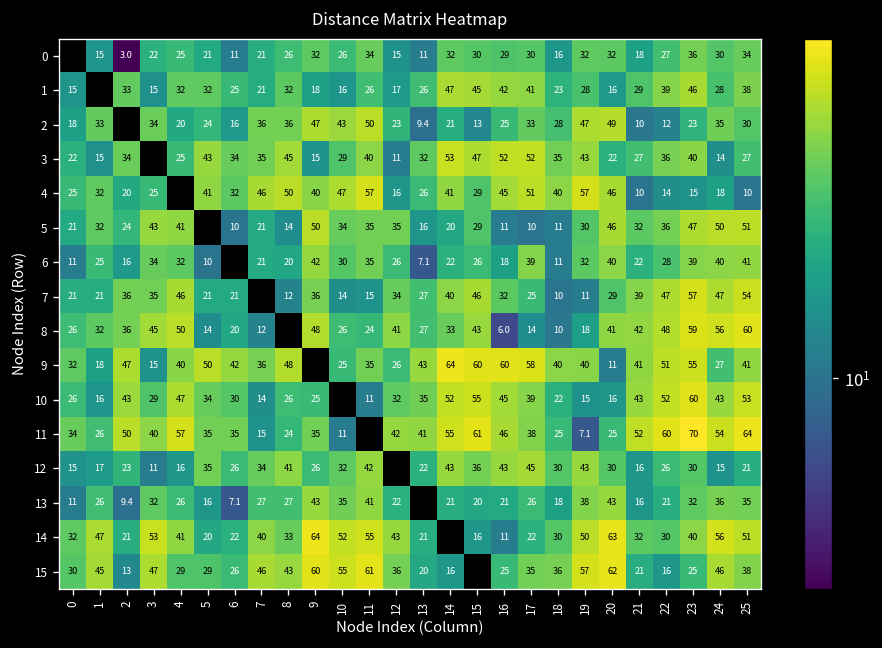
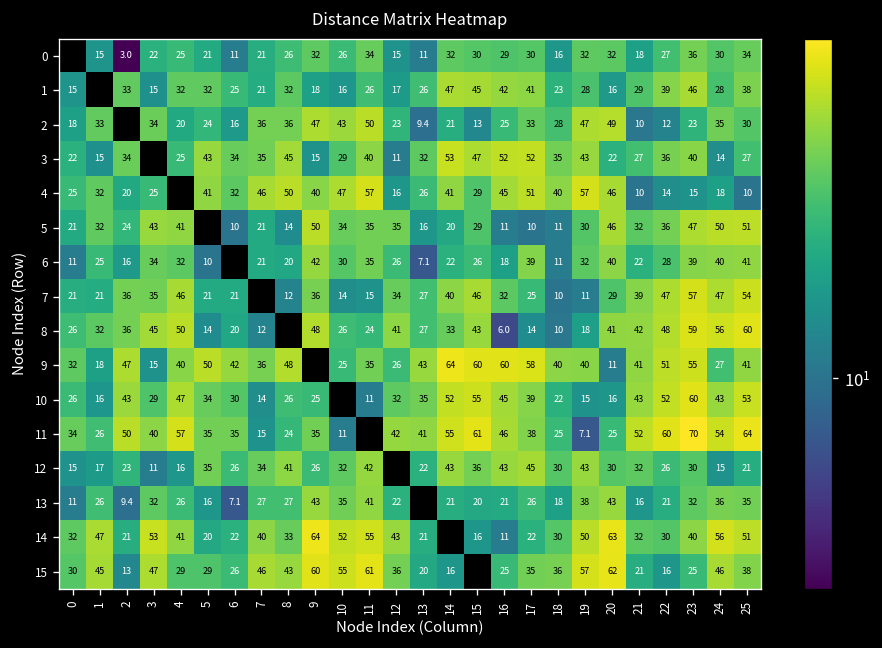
12, 21: 16 -> 32
